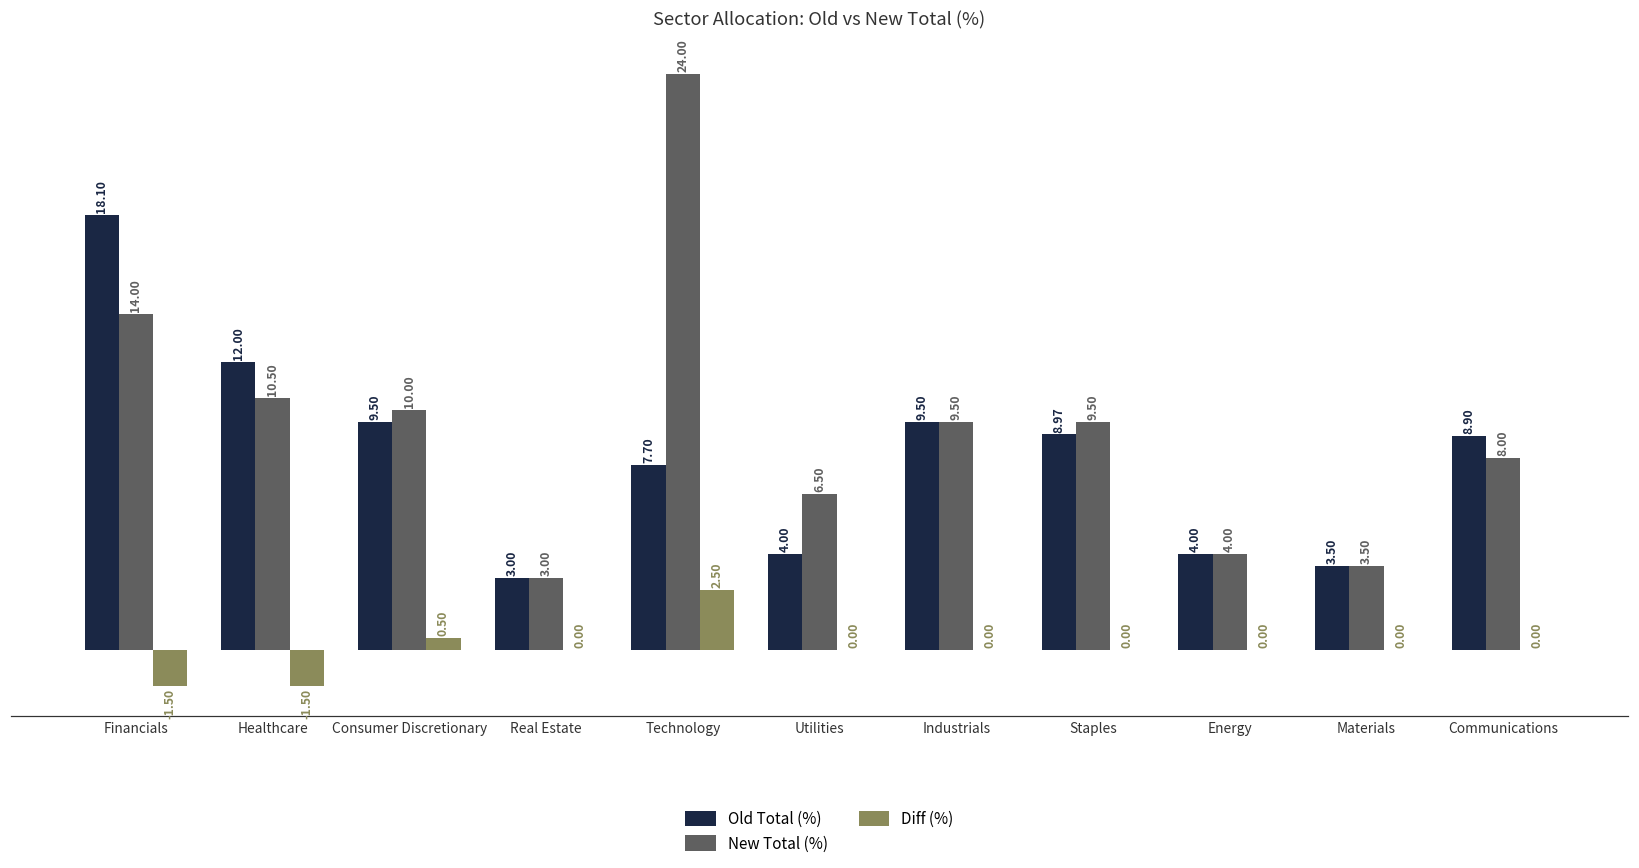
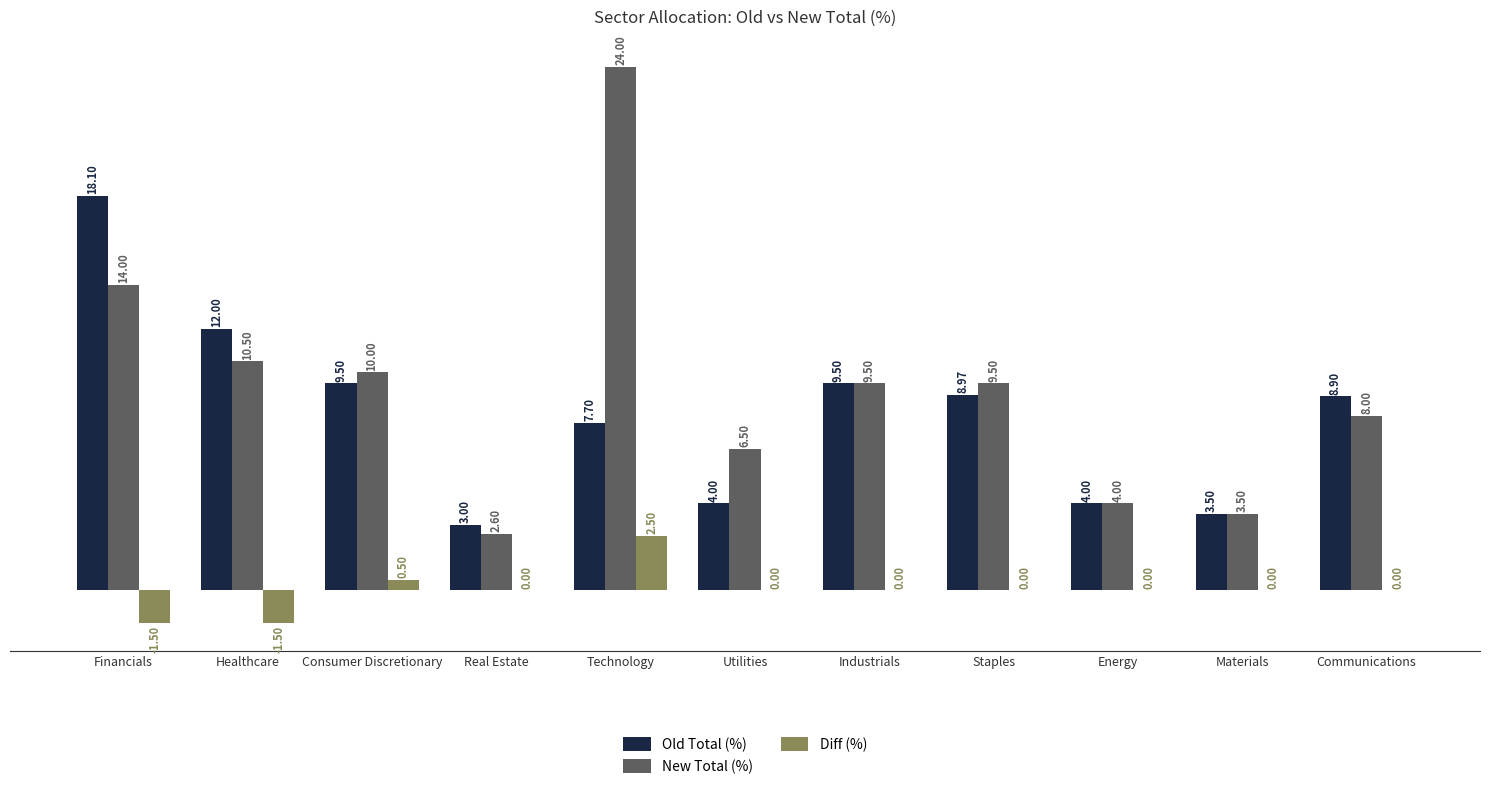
New Total (%), Real Estate: 3.00 -> 2.60
